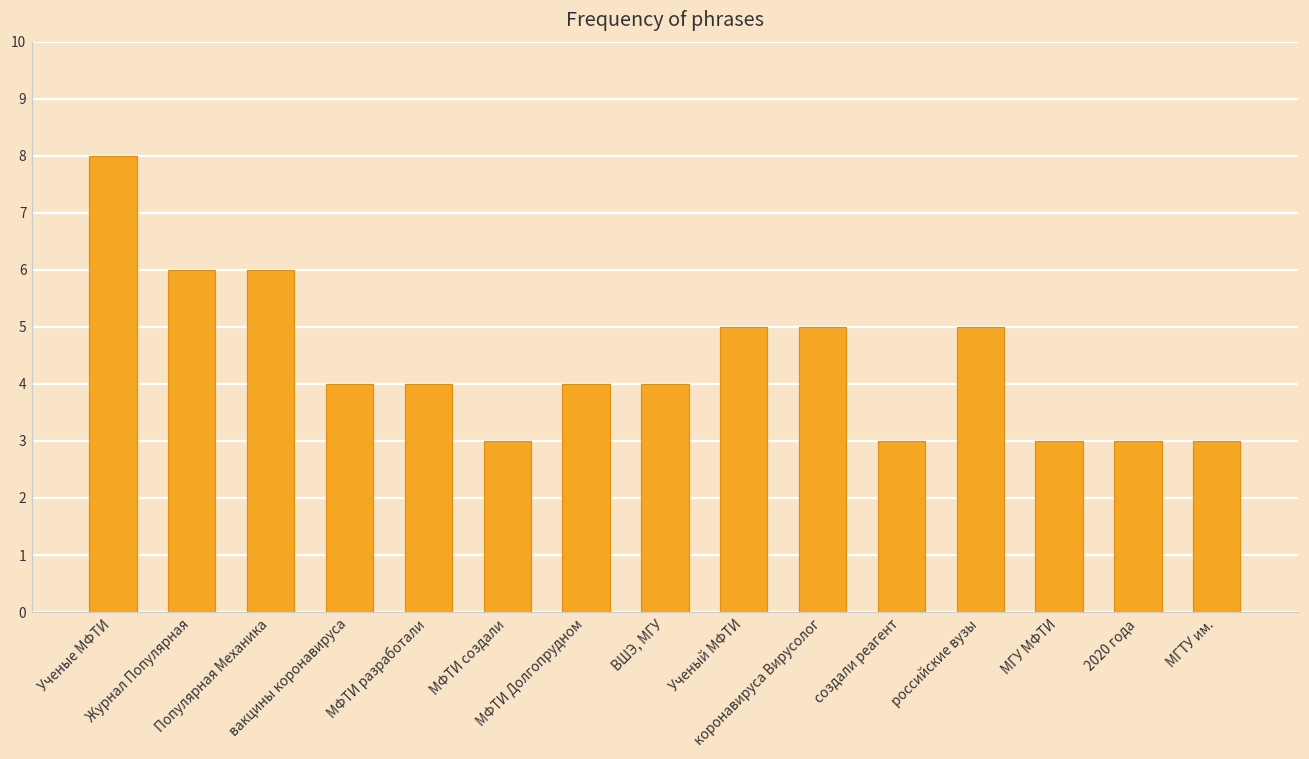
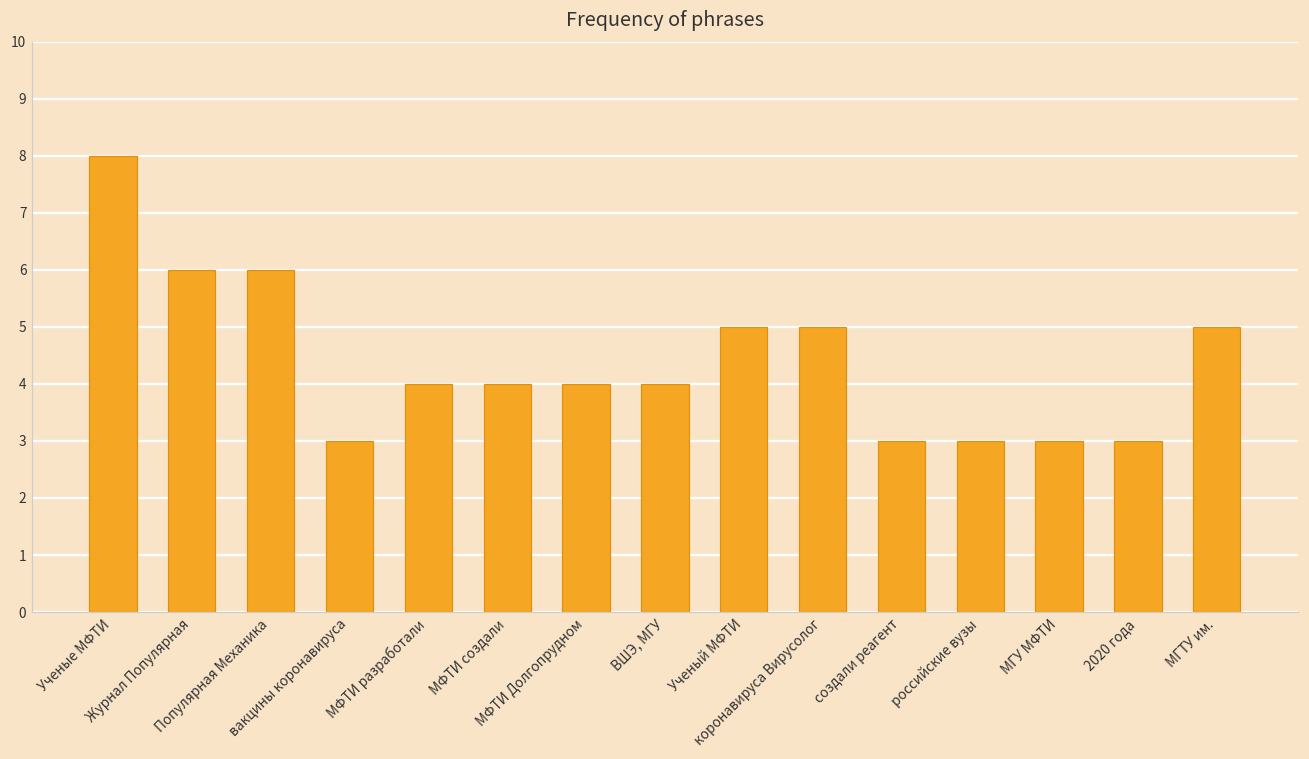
вакцины коронавируса: 4 -> 3
МФТИ создали: 3 -> 4
российские вузы: 5 -> 3
МГТУ им.: 3 -> 5
